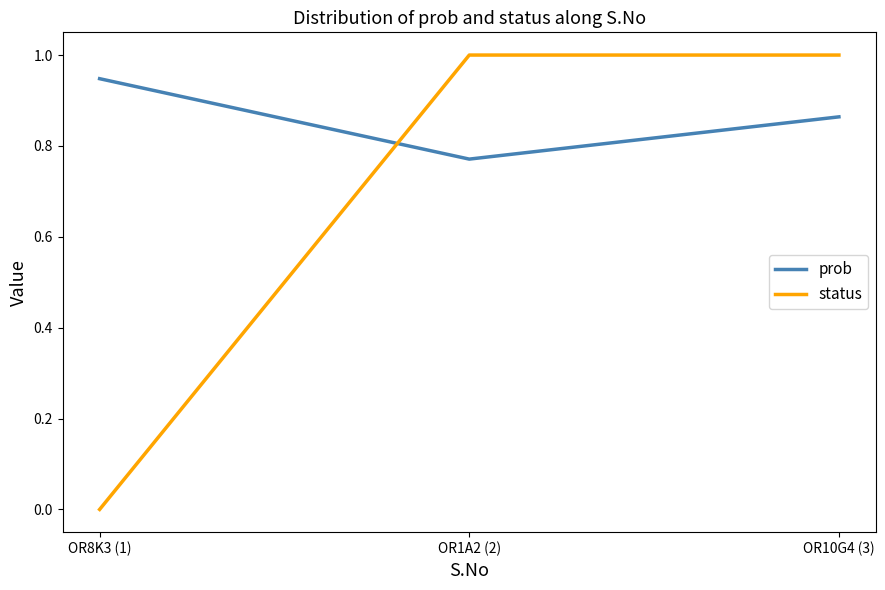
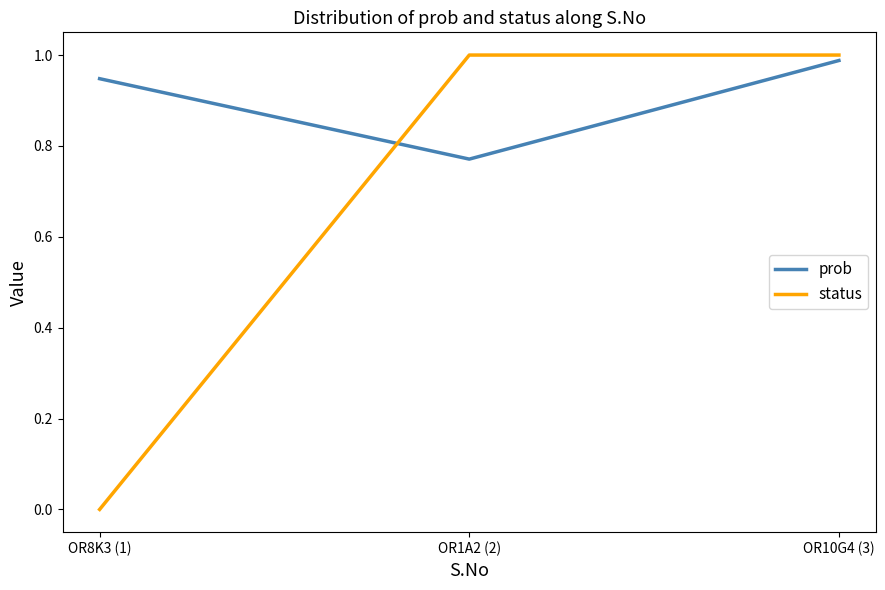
prob, OR10G4 (3): 0.86 -> 0.99
